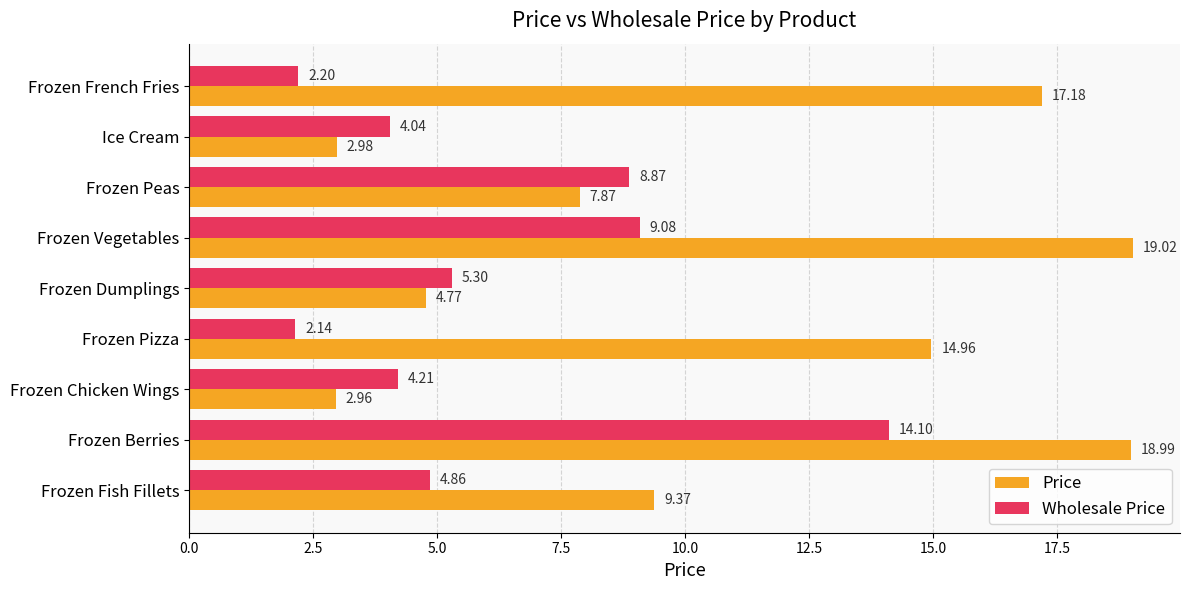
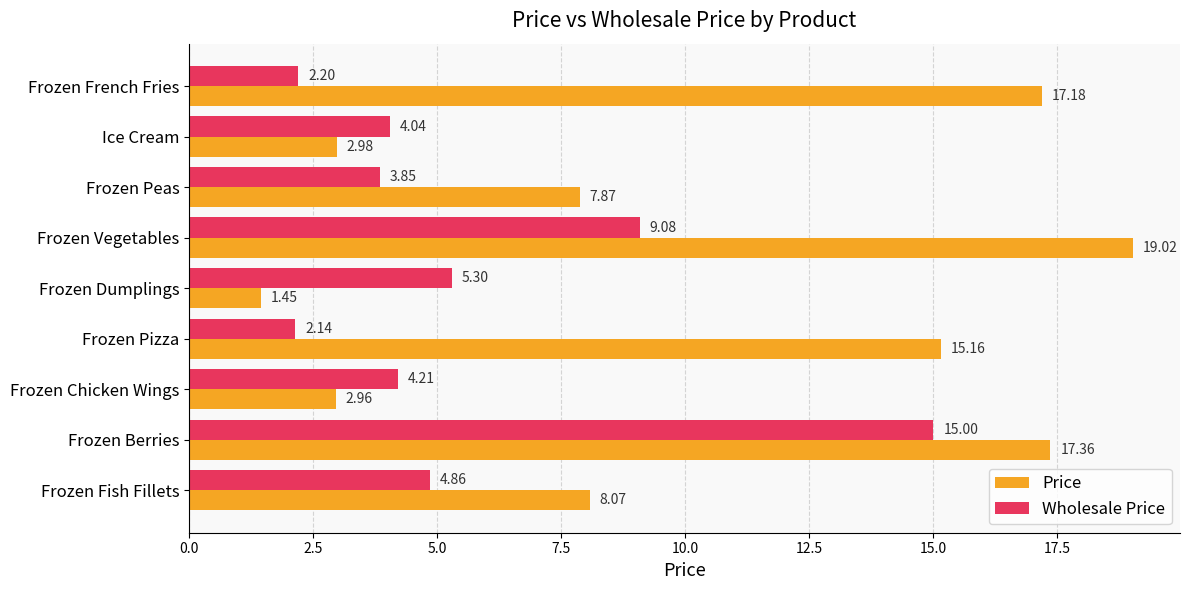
Wholesale Price, Frozen Peas: 8.87 -> 3.85
Price, Frozen Dumplings: 4.77 -> 1.45
Price, Frozen Pizza: 14.96 -> 15.16
Wholesale Price, Frozen Berries: 14.10 -> 15.00
Price, Frozen Berries: 18.99 -> 17.36
Price, Frozen Fish Fillets: 9.37 -> 8.07
